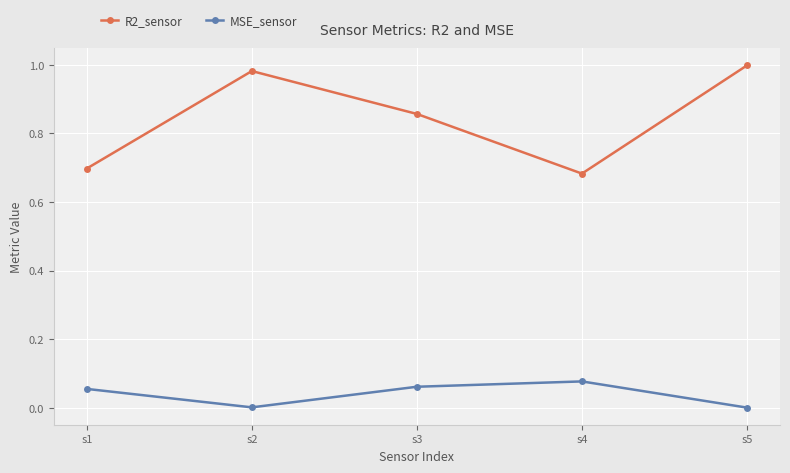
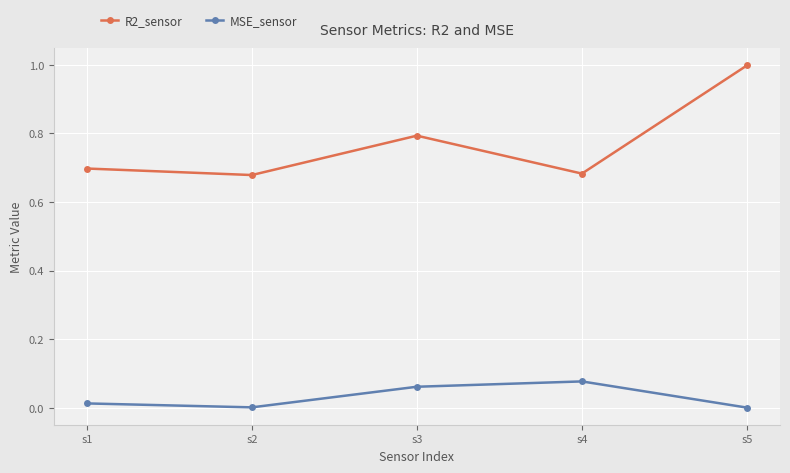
MSE_sensor, s1: 0.05 -> 0.01
R2_sensor, s2: 0.98 -> 0.68
R2_sensor, s3: 0.86 -> 0.79
